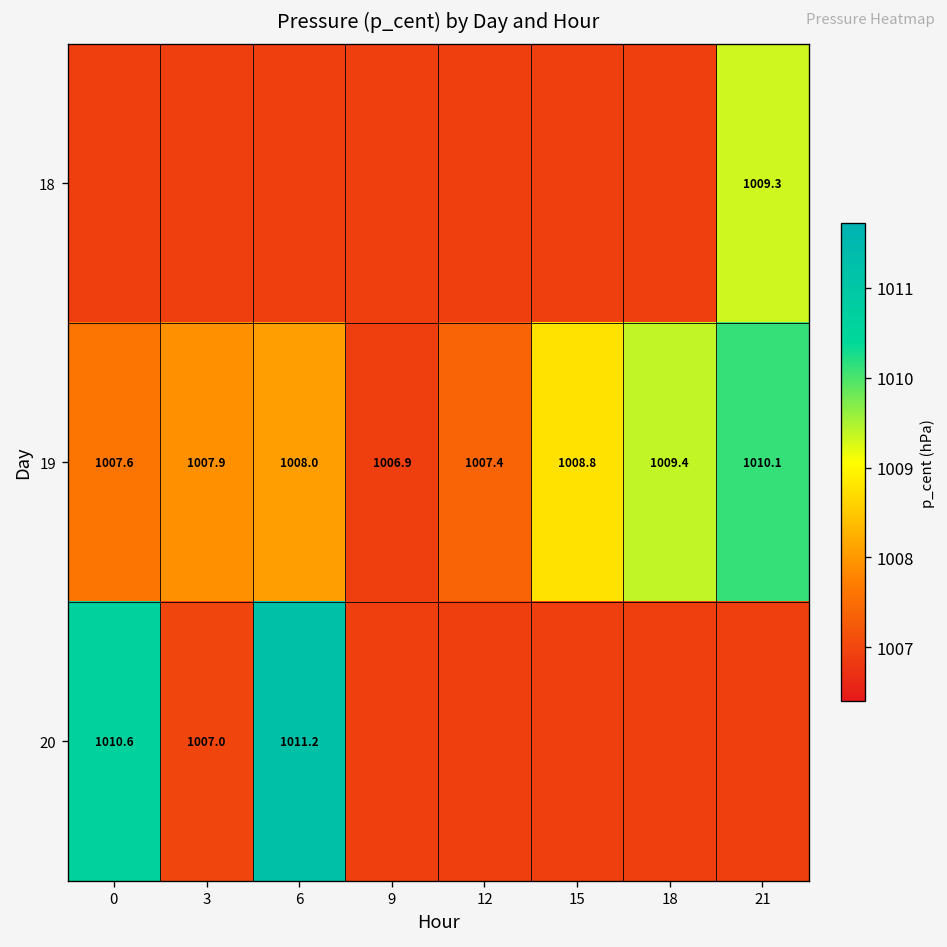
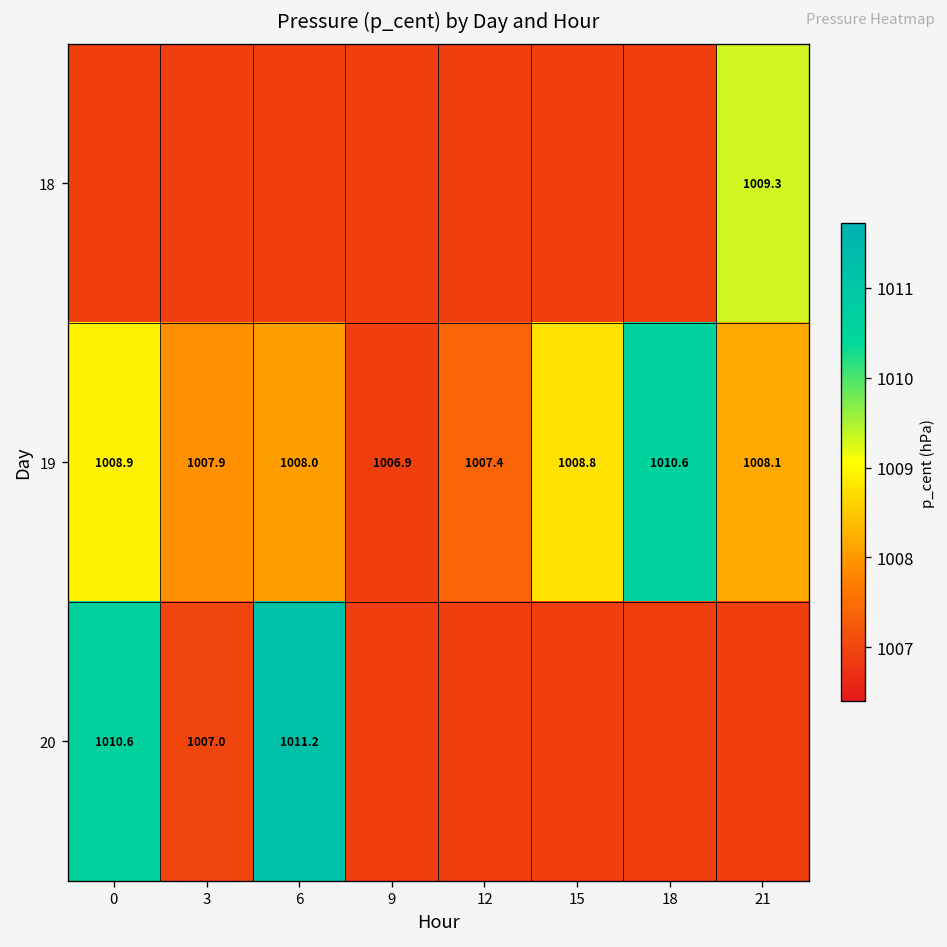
19, 0: 1007.6 -> 1008.9
19, 18: 1009.4 -> 1010.6
19, 21: 1010.1 -> 1008.1
